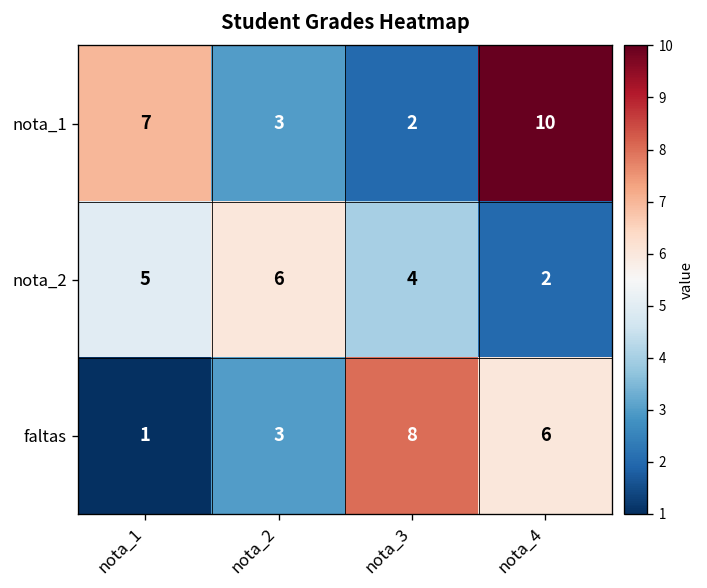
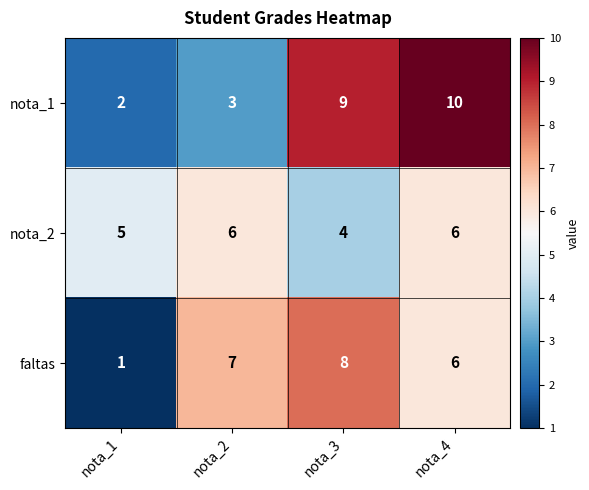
nota_1, nota_1: 7 -> 2
nota_1, nota_3: 2 -> 9
nota_2, nota_4: 2 -> 6
faltas, nota_2: 3 -> 7
